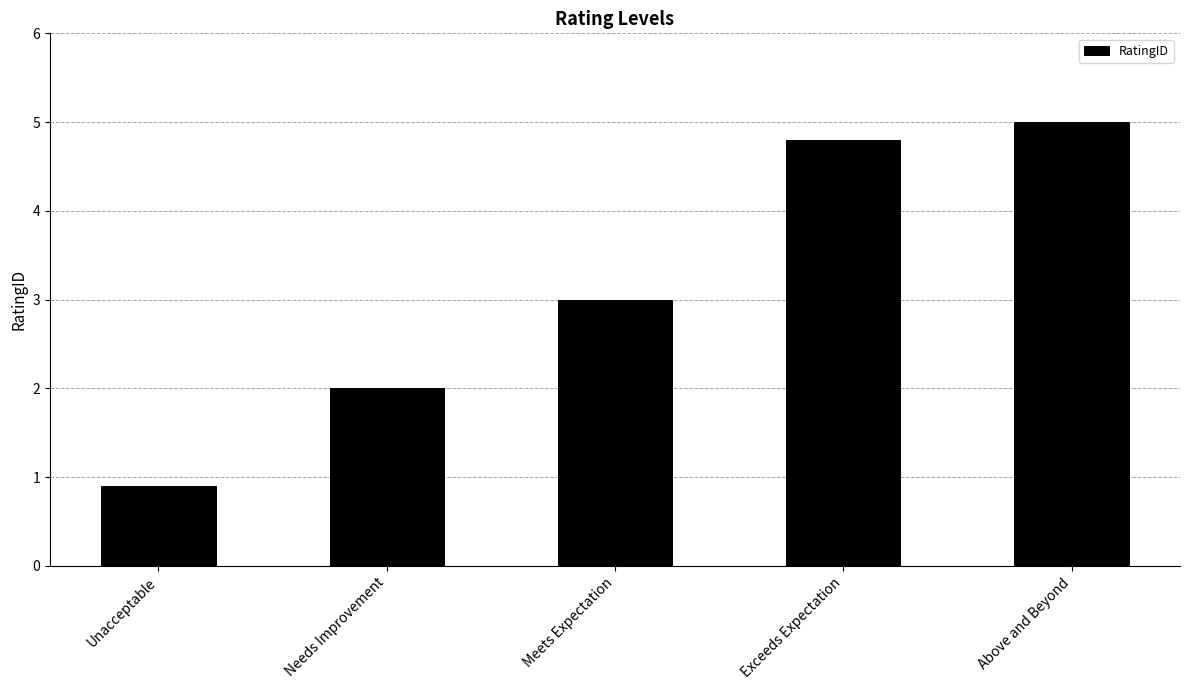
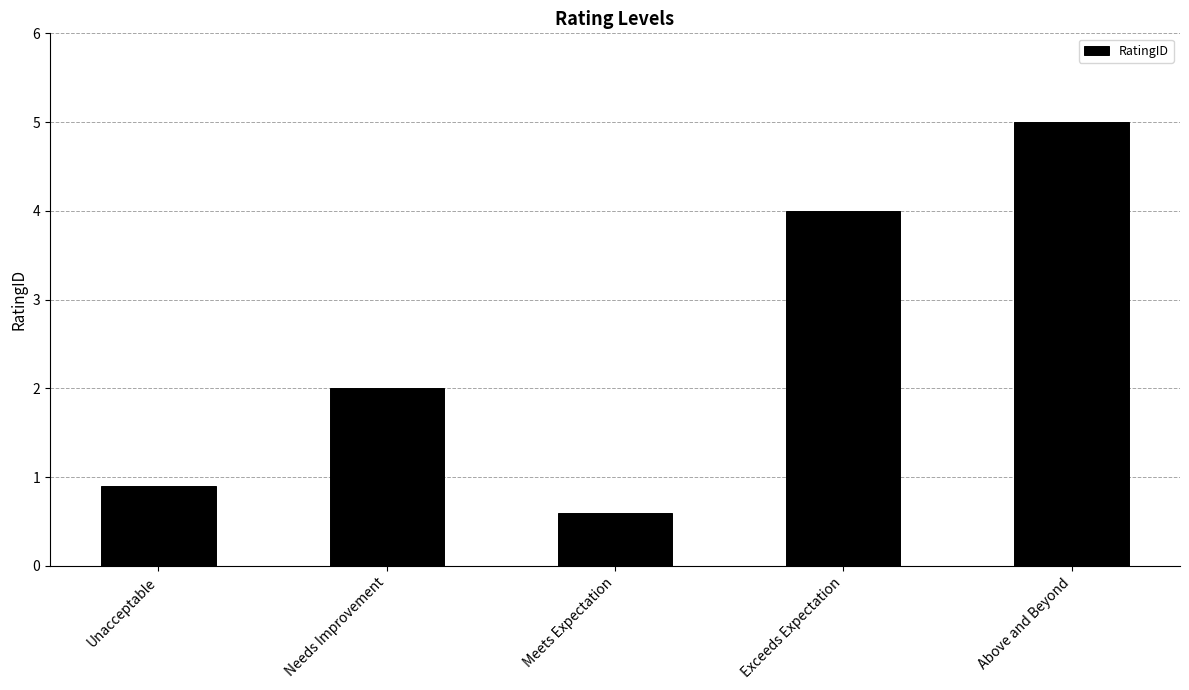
Meets Expectation: 3.0 -> 0.6
Exceeds Expectation: 4.8 -> 4.0
